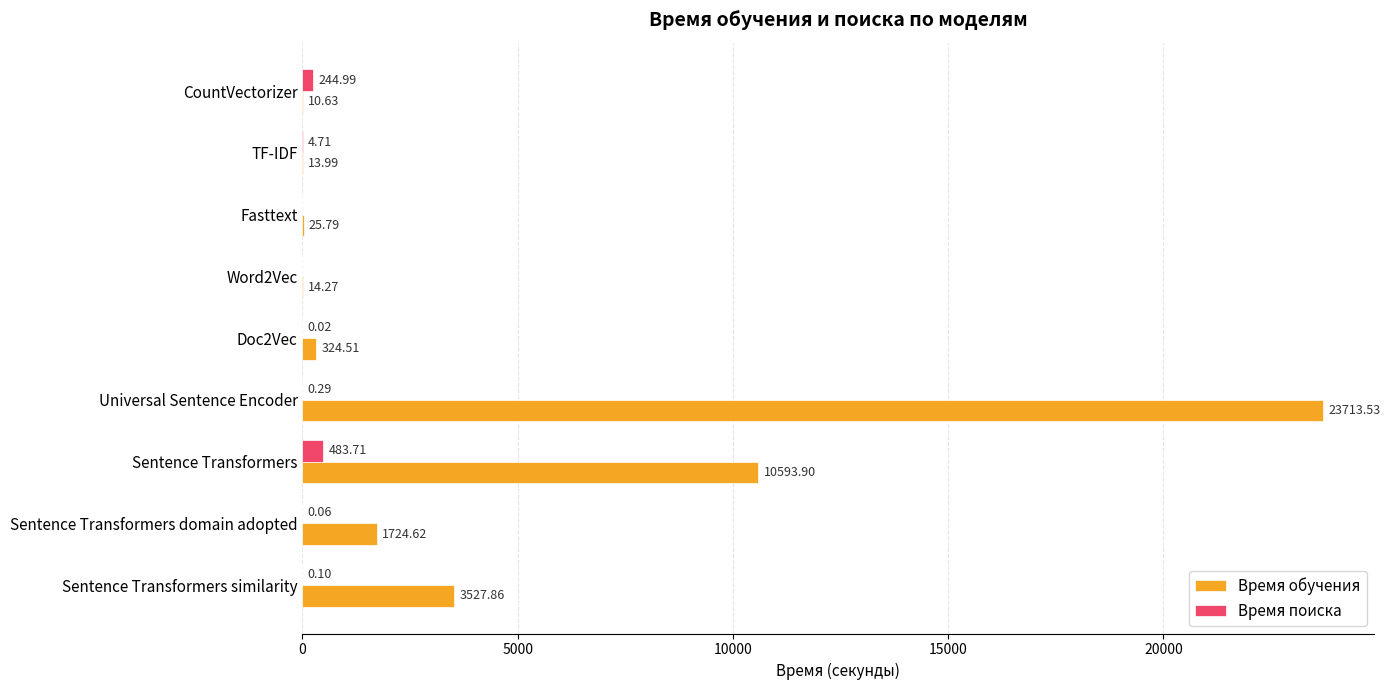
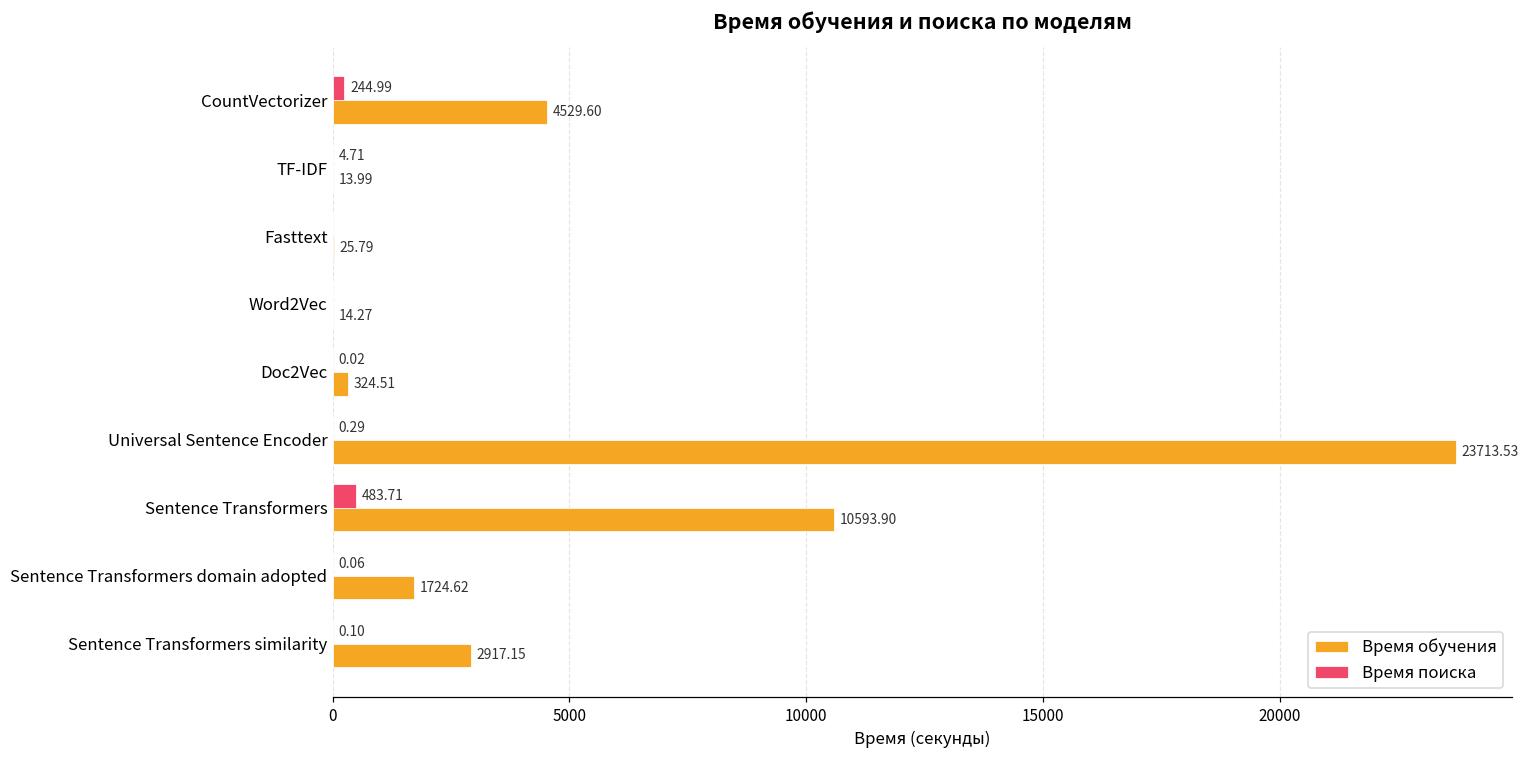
Время обучения, CountVectorizer: 10.63 -> 4529.60
Время обучения, Sentence Transformers similarity: 3527.86 -> 2917.15
